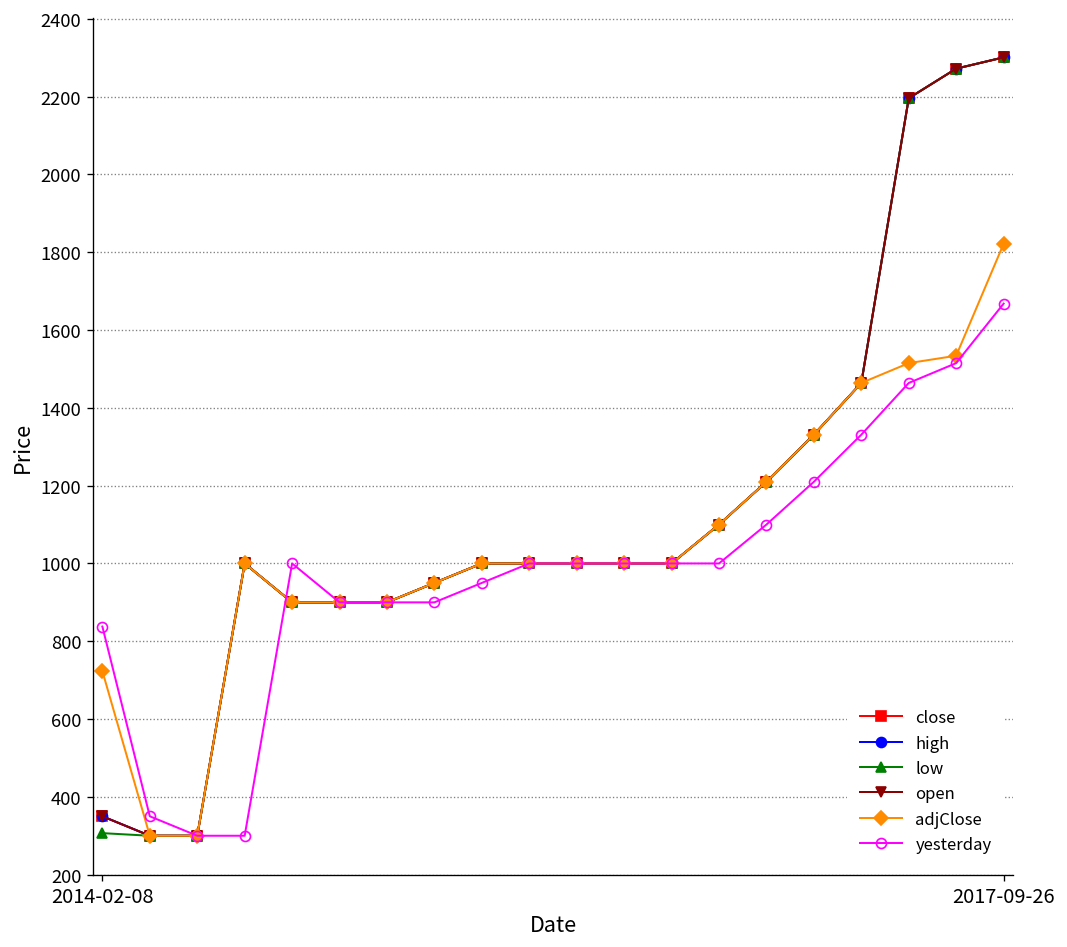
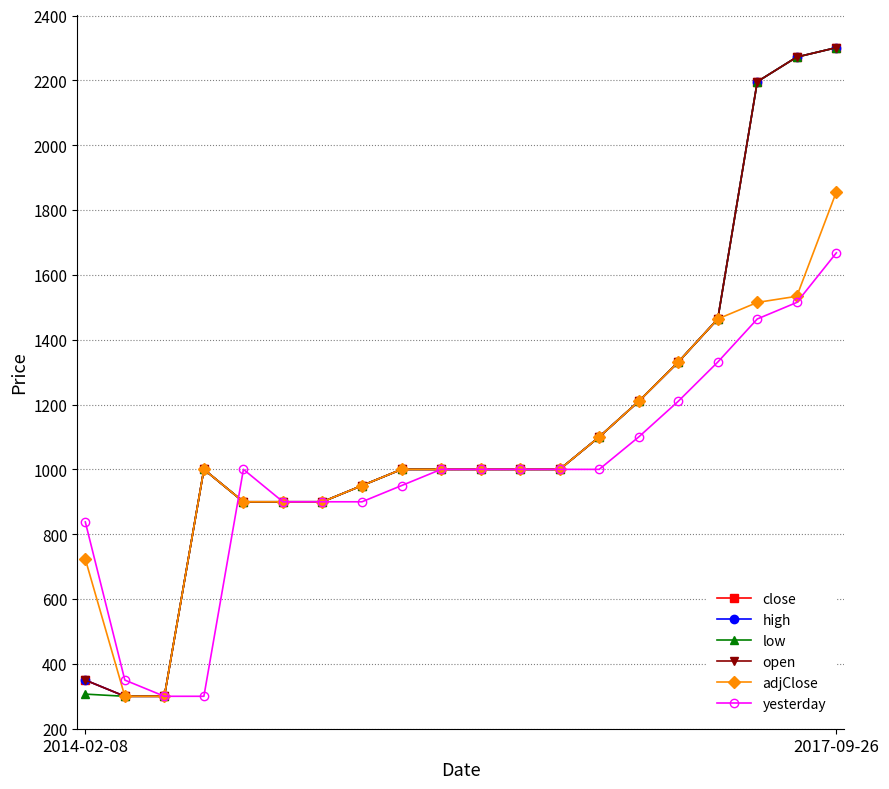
adjClose, 2017-09-26: 1820 -> 1860
